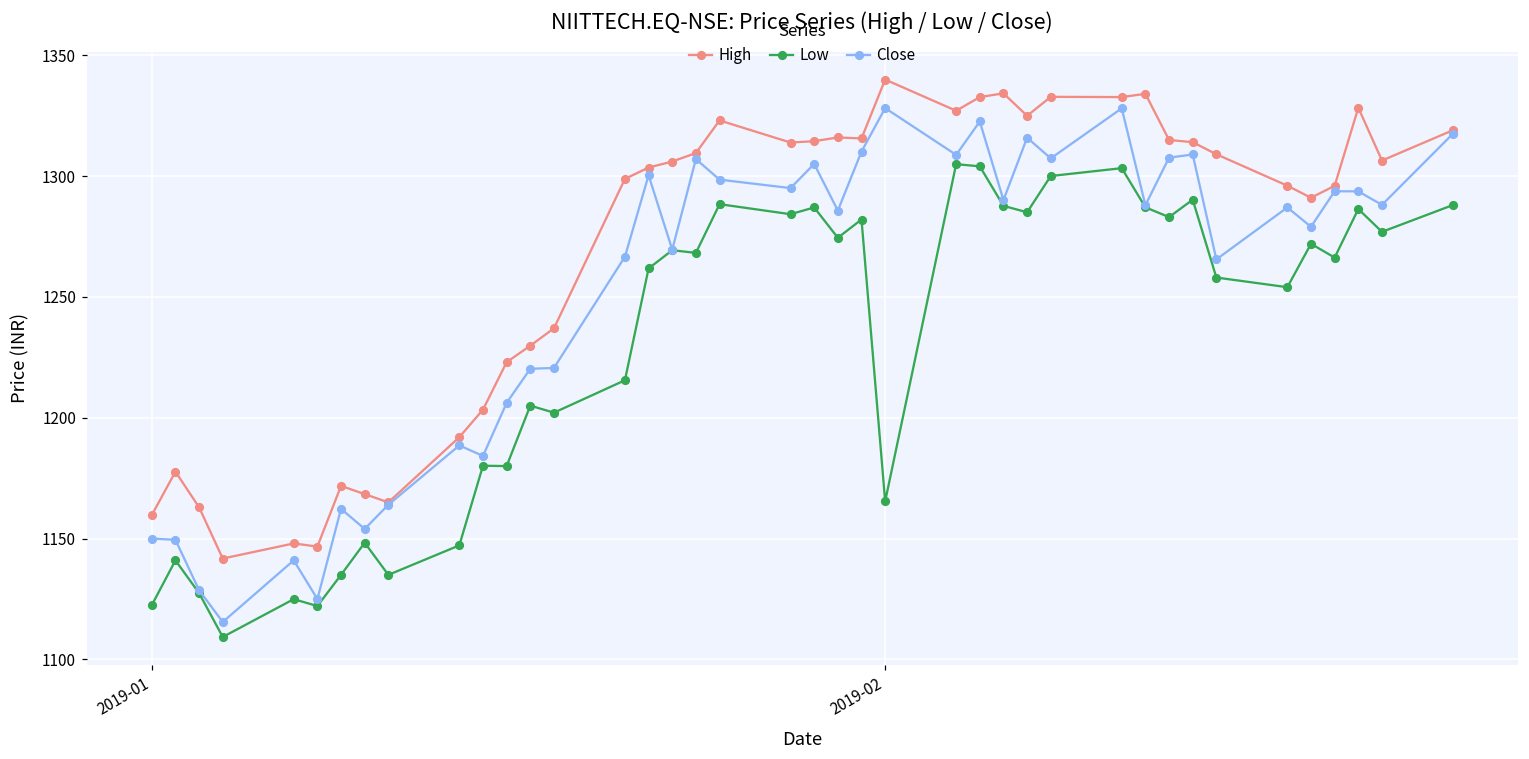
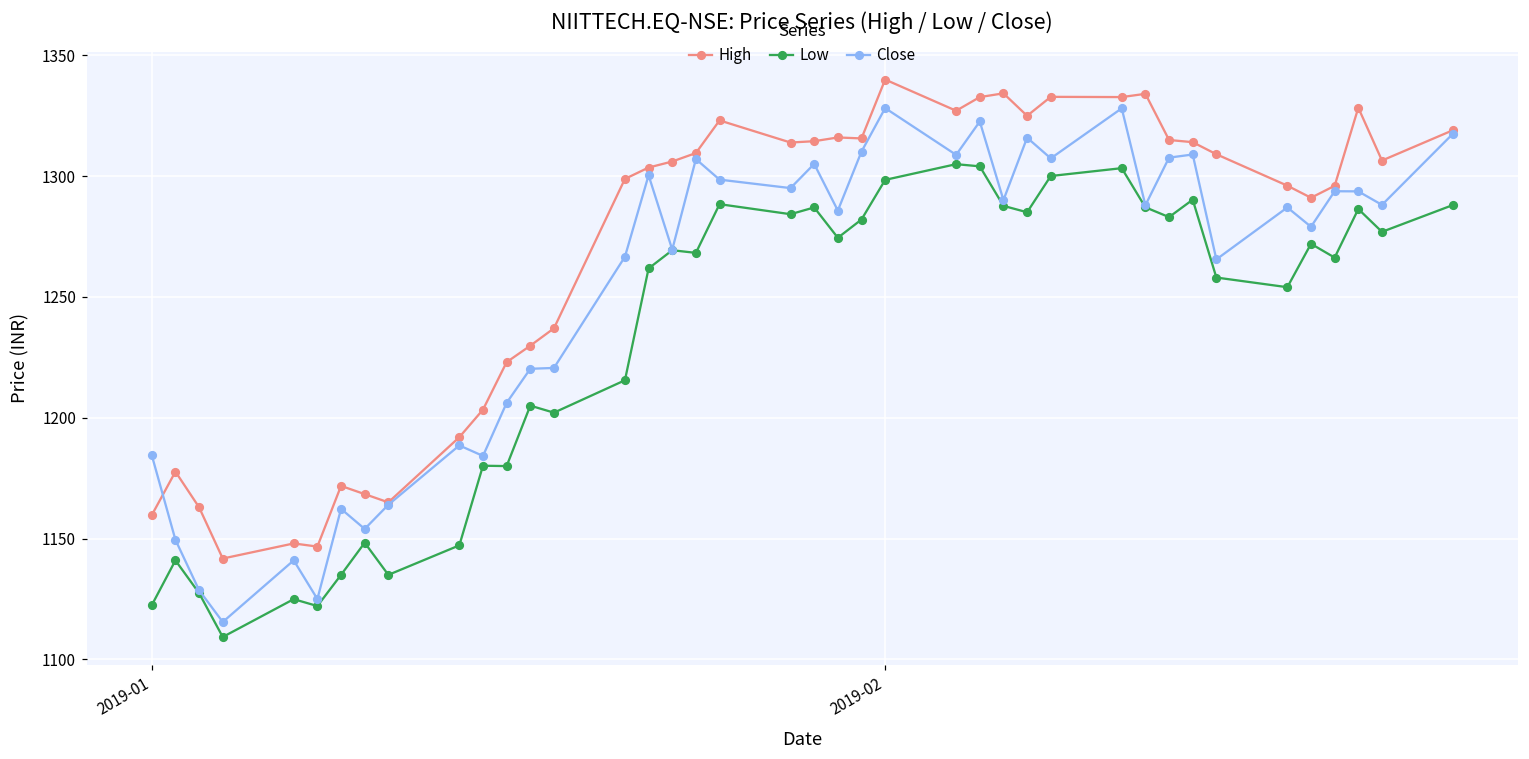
Close, 2019-01: 1150 -> 1185
Low, 2019-02: 1165 -> 1298
